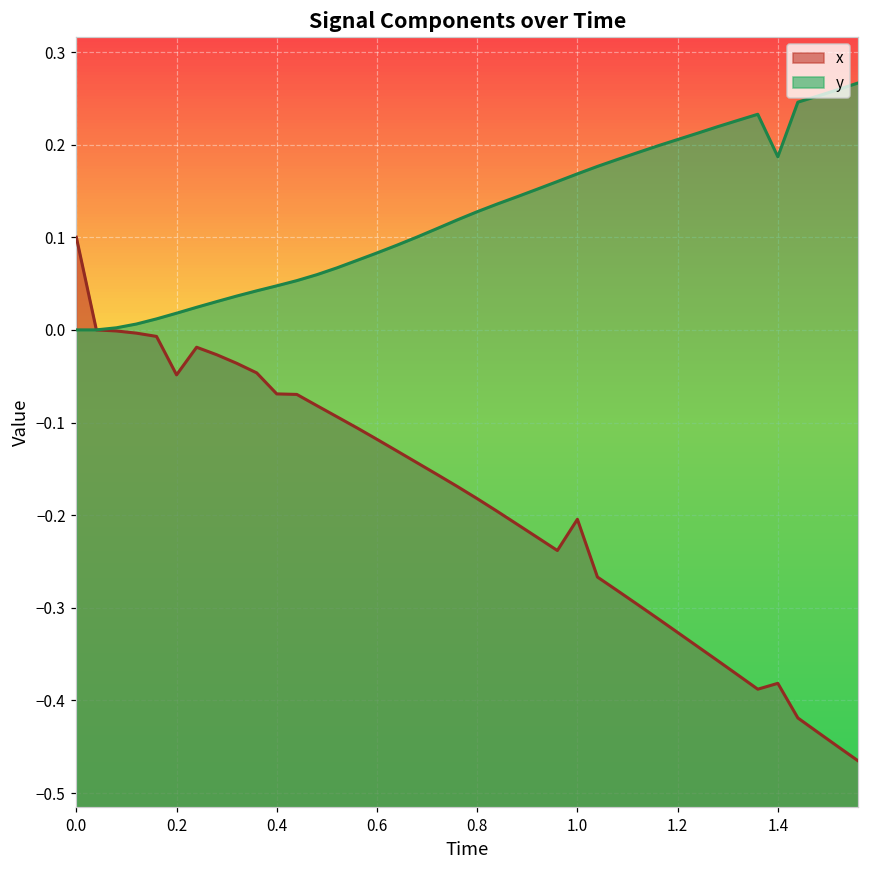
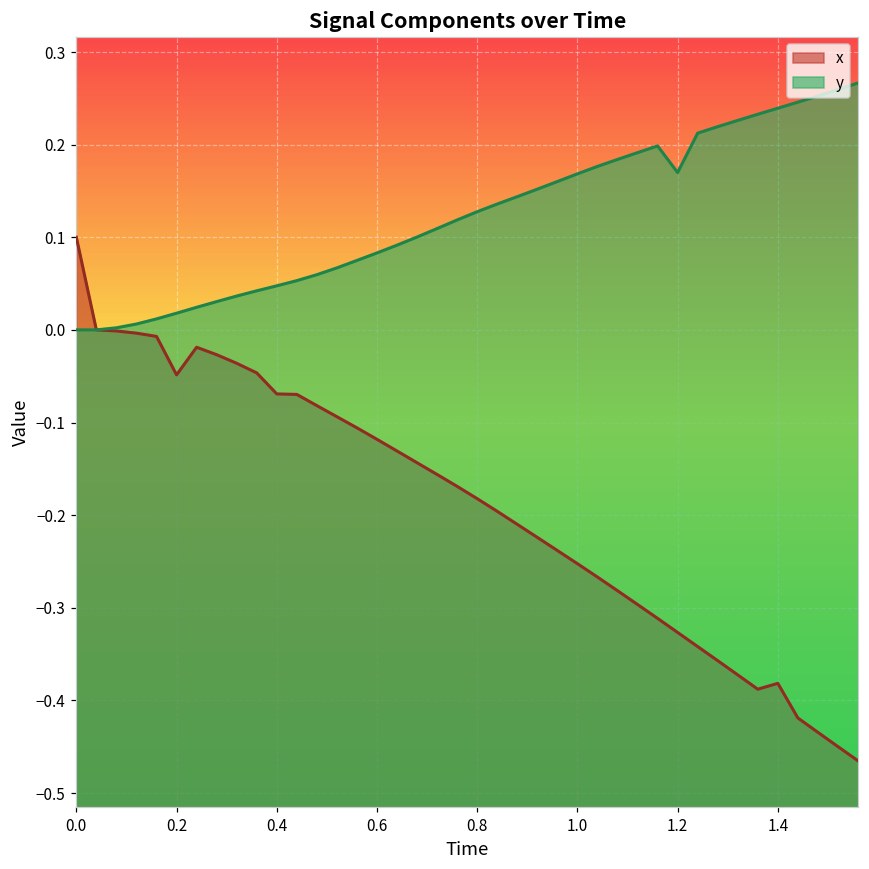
x, 1.0: -0.20 -> -0.25
y, 1.2: 0.21 -> 0.17
y, 1.4: 0.19 -> 0.24
